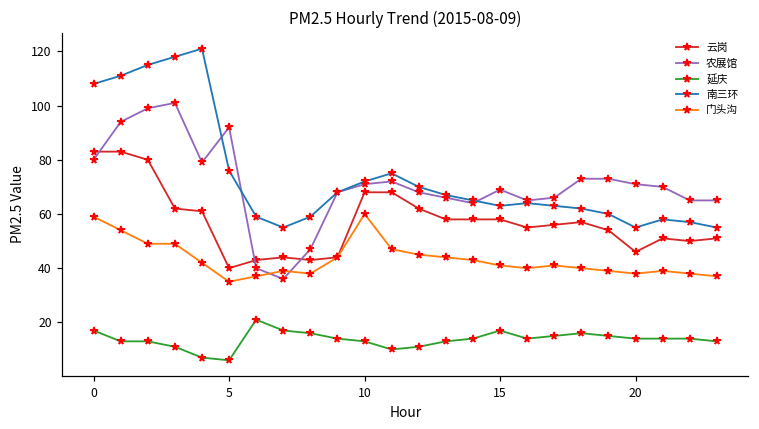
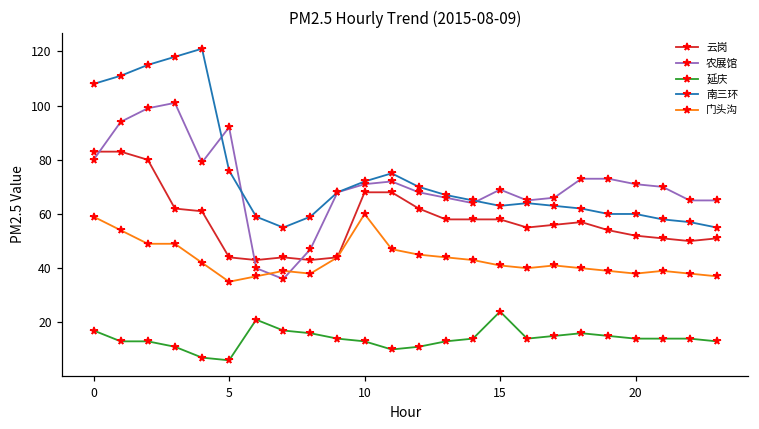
云岗, 5: 40 -> 44
延庆, 15: 17 -> 24
云岗, 20: 46 -> 52
南三环, 20: 55 -> 60
